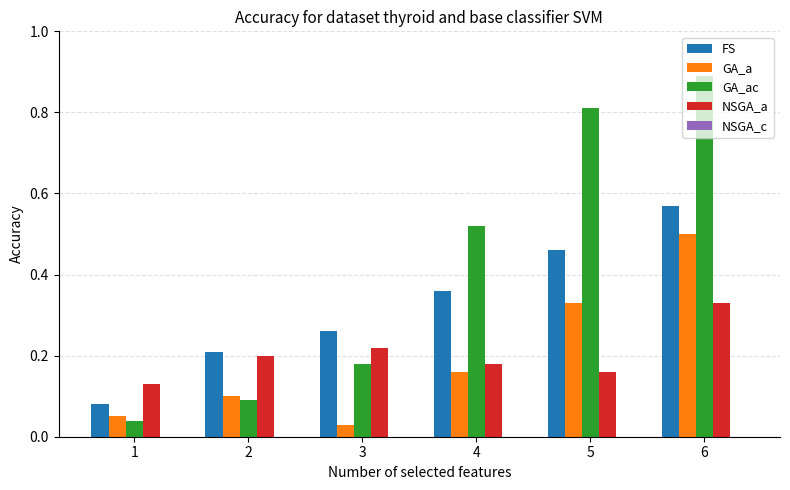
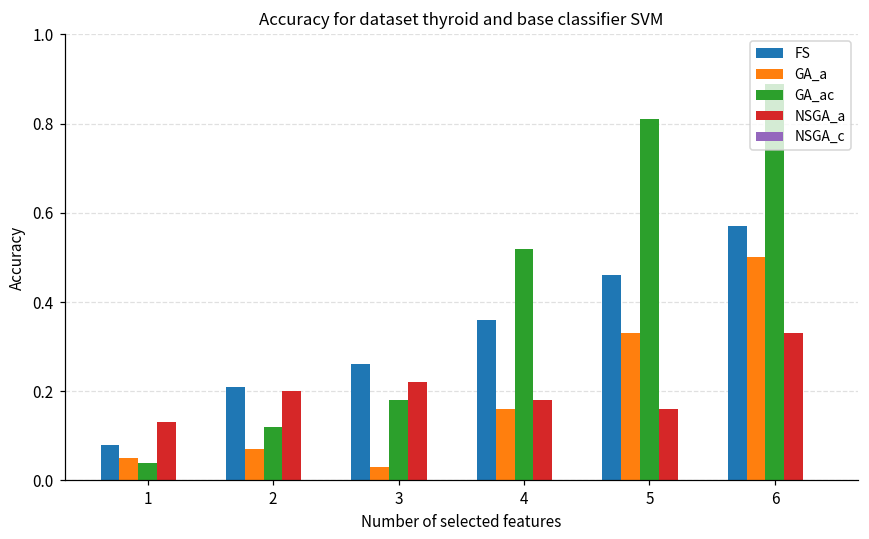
GA_a, 2: 0.10 -> 0.07
GA_ac, 2: 0.09 -> 0.12
